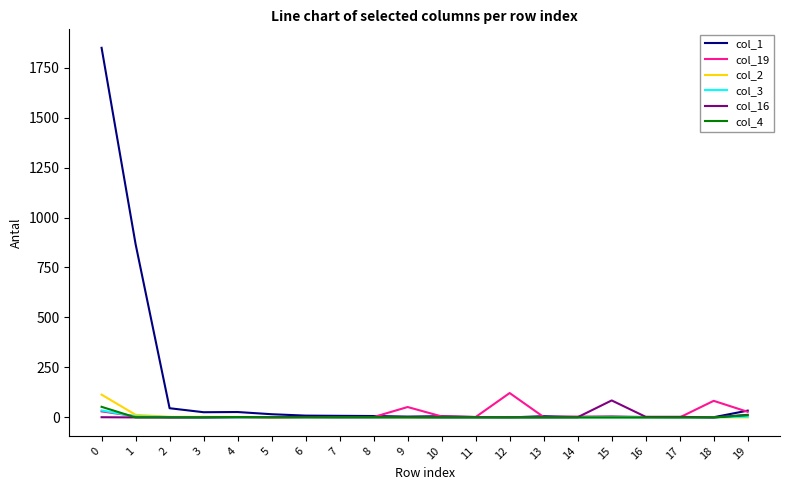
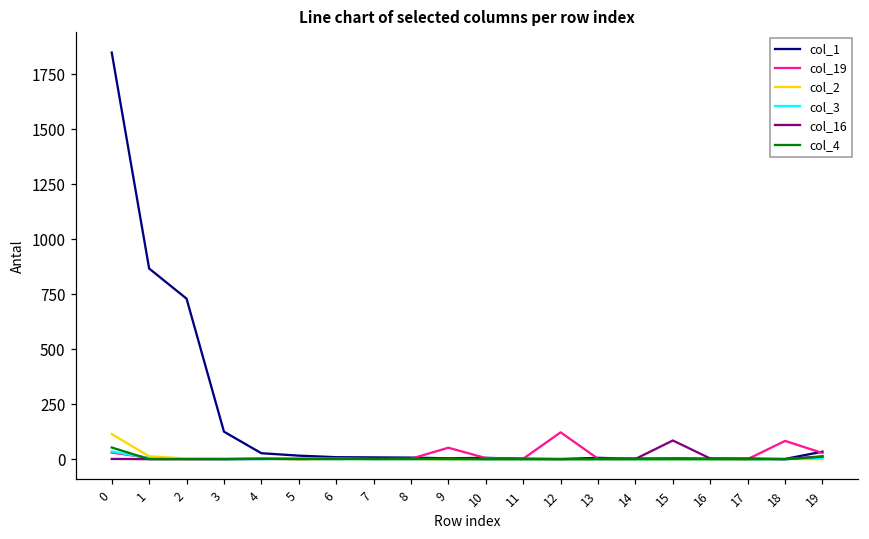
col_1, 2: 50 -> 730
col_1, 3: 30 -> 130
